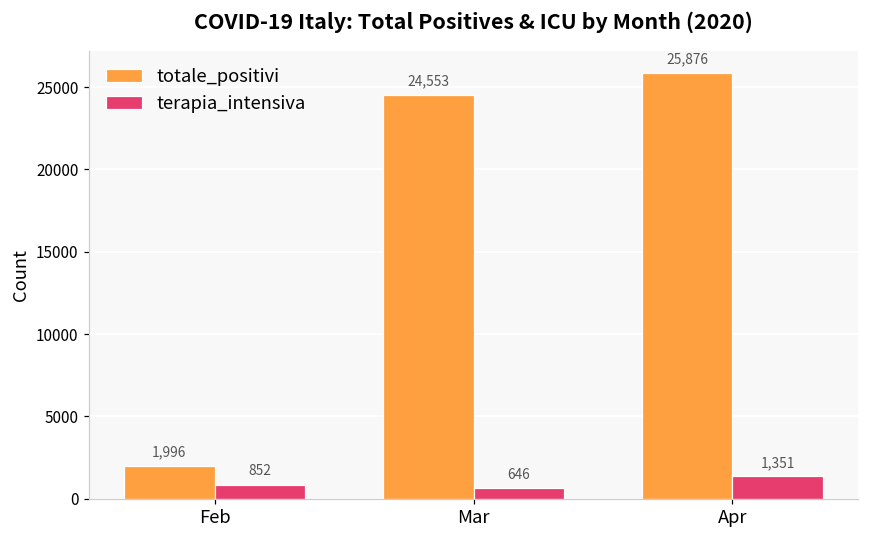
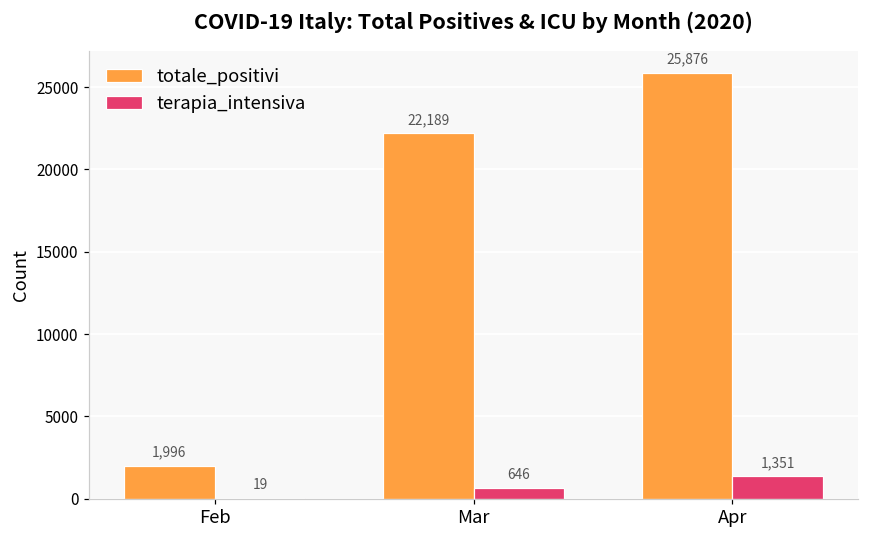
terapia_intensiva, Feb: 852 -> 19
totale_positivi, Mar: 24,553 -> 22,189
